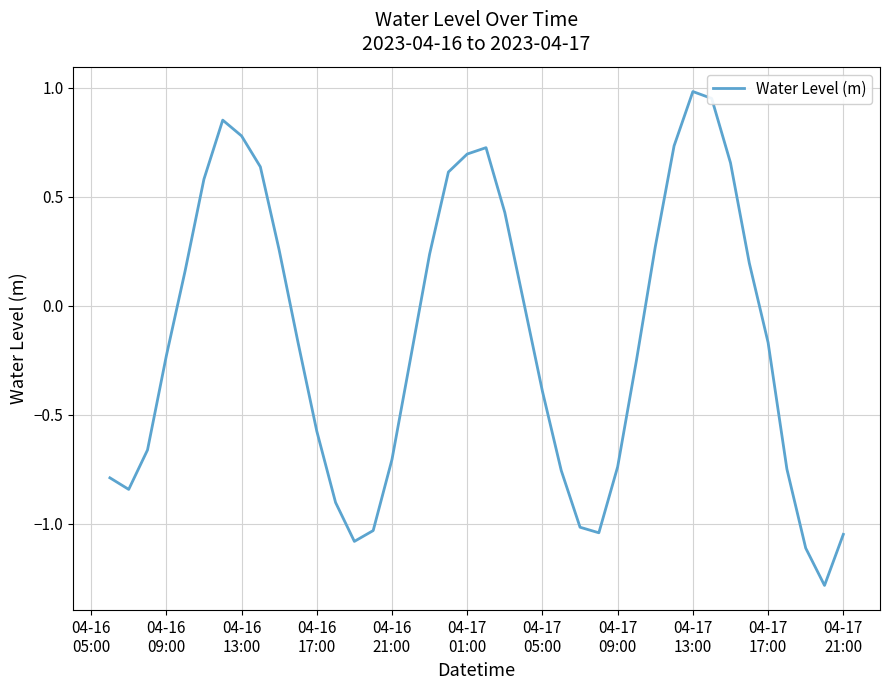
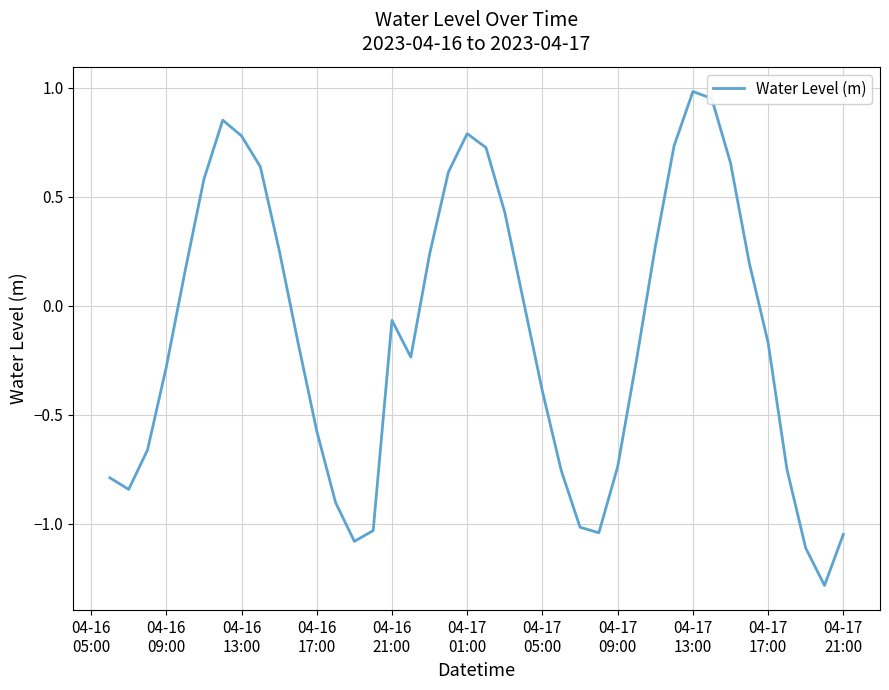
04-16 09:00: -0.23 -> -0.28
04-16 21:00: -0.70 -> -0.07
04-17 01:00: 0.70 -> 0.79
